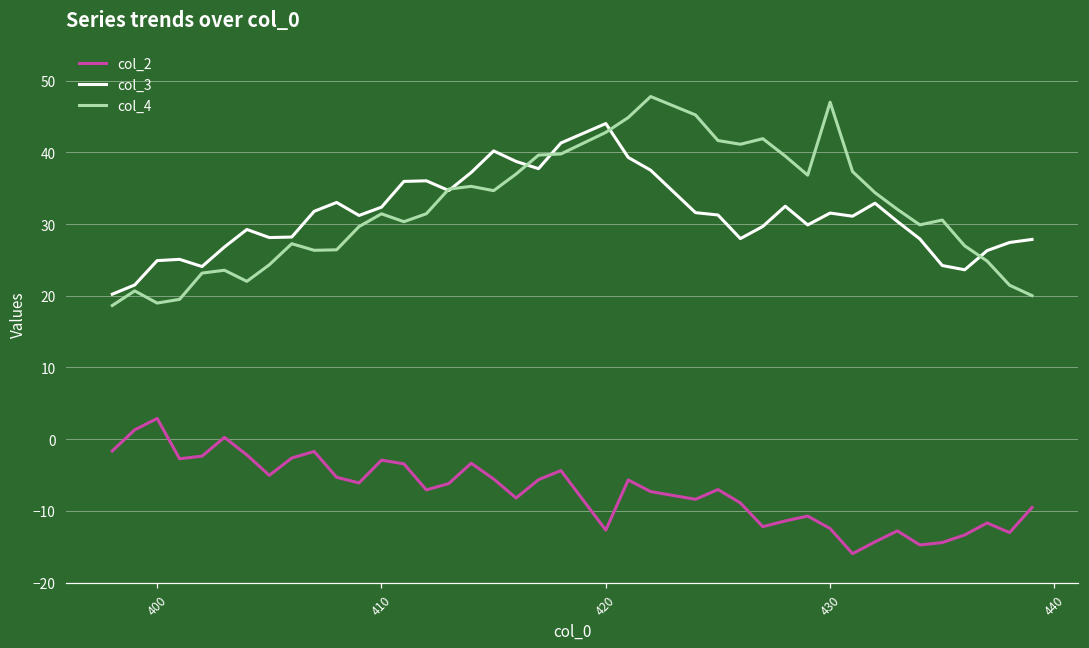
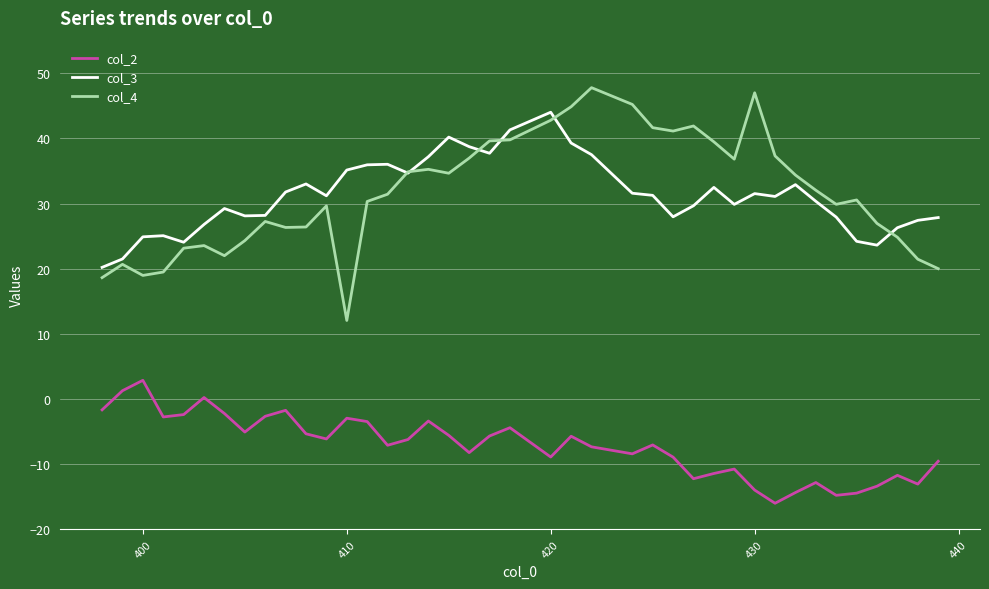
col_3, 410: 32 -> 35
col_4, 410: 31 -> 12
col_2, 420: -13 -> -9
col_2, 430: -12 -> -14
